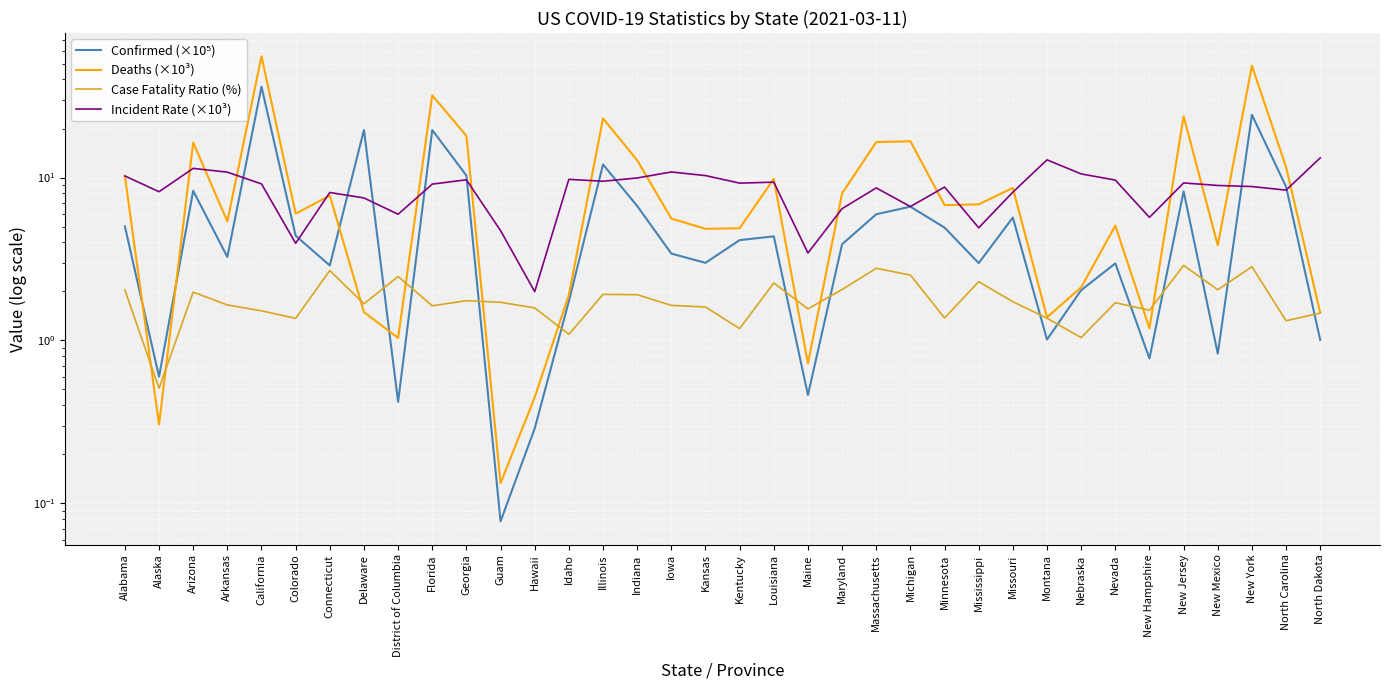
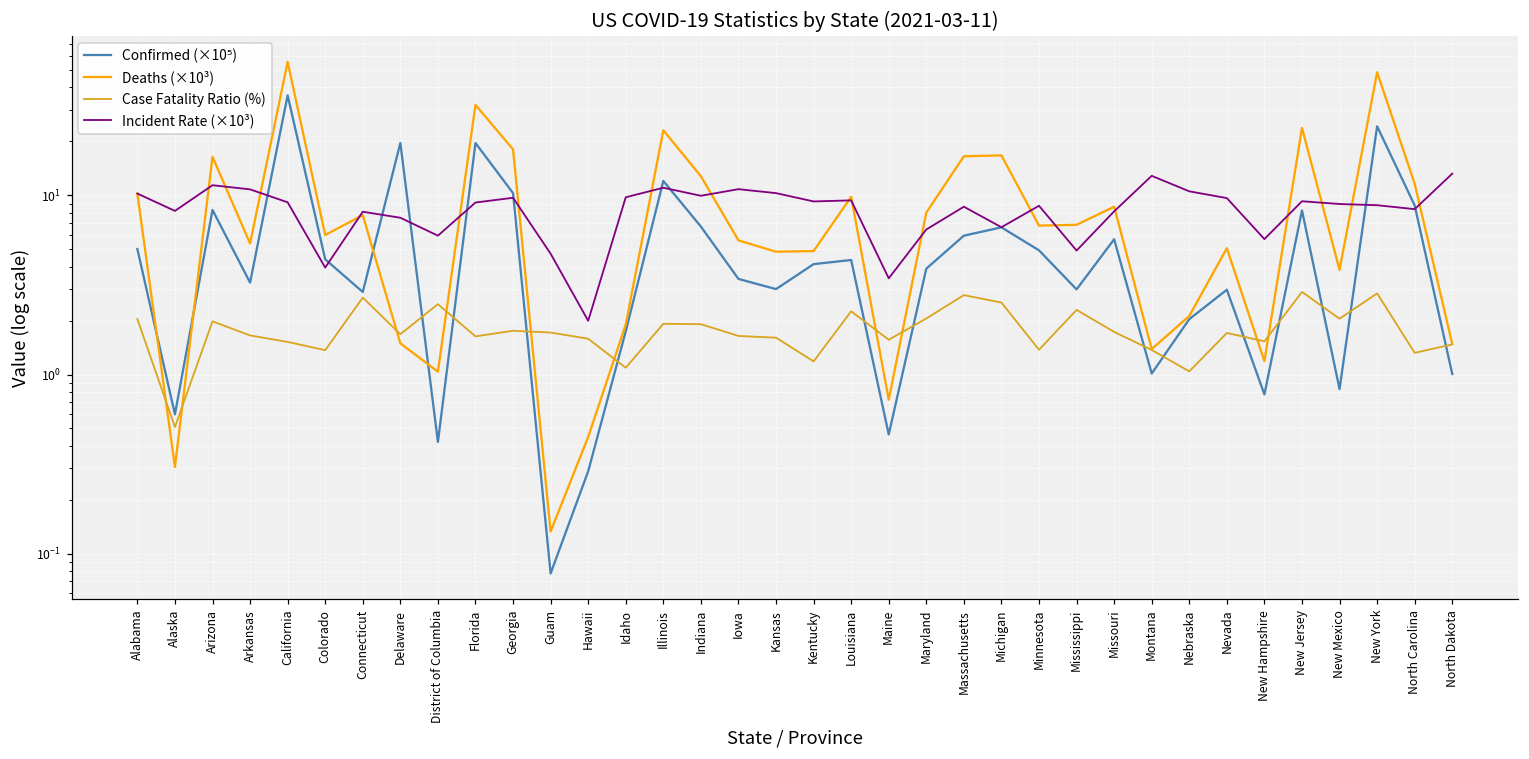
Incident Rate (×10³), Illinois: 9 -> 11
